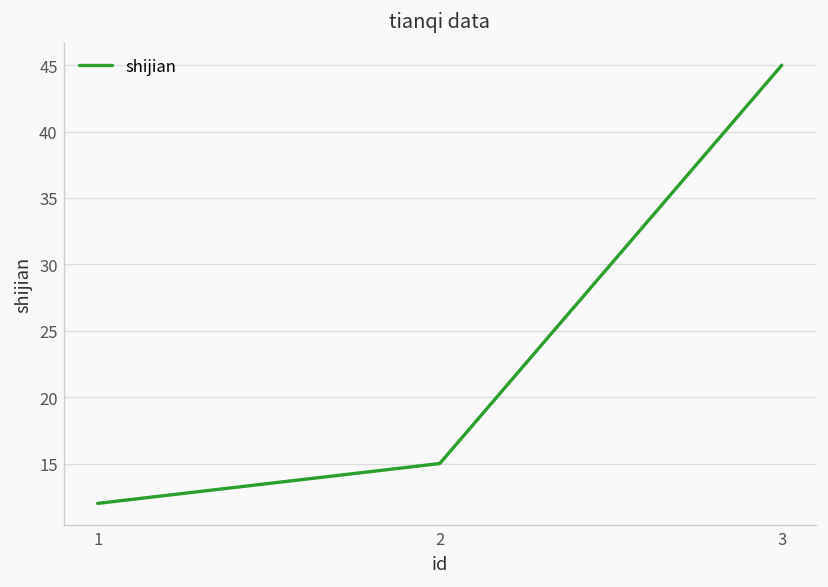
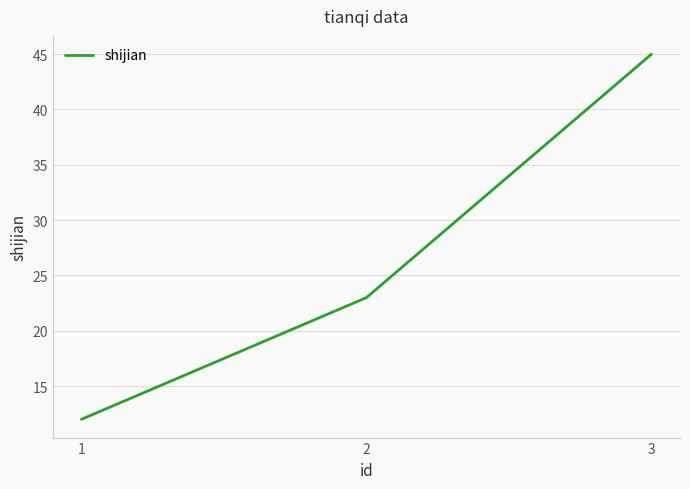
2: 15 -> 23
